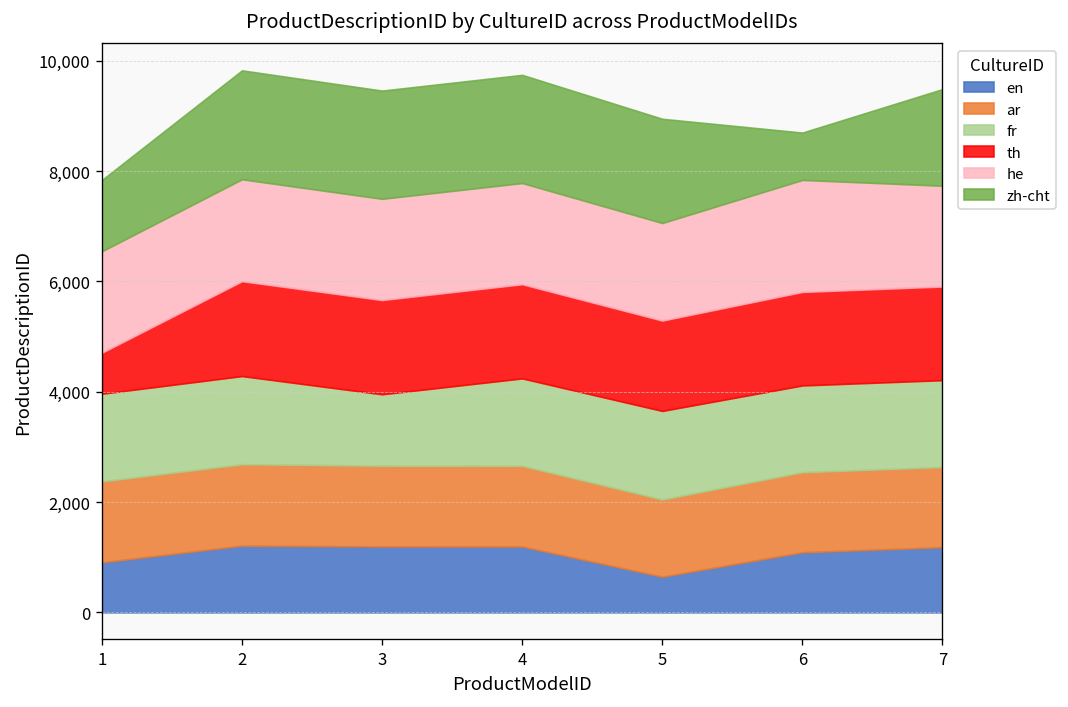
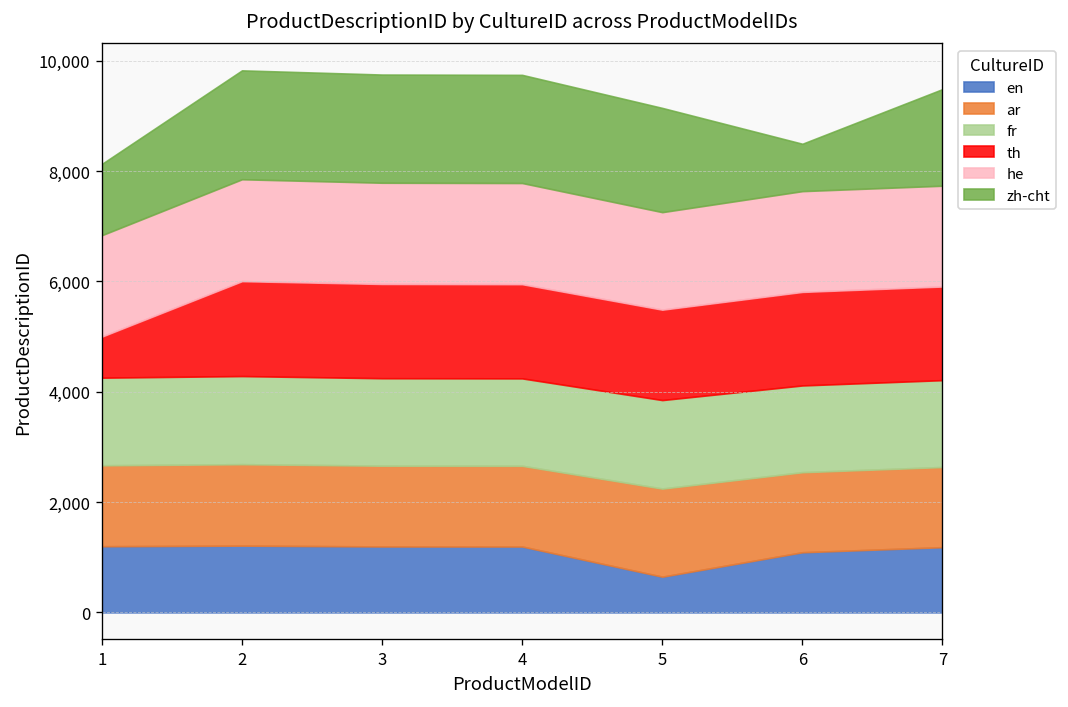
en, 1: 900 -> 1,200
fr, 3: 1,300 -> 1,600
ar, 5: 1,400 -> 1,600
he, 6: 2,000 -> 1,800
